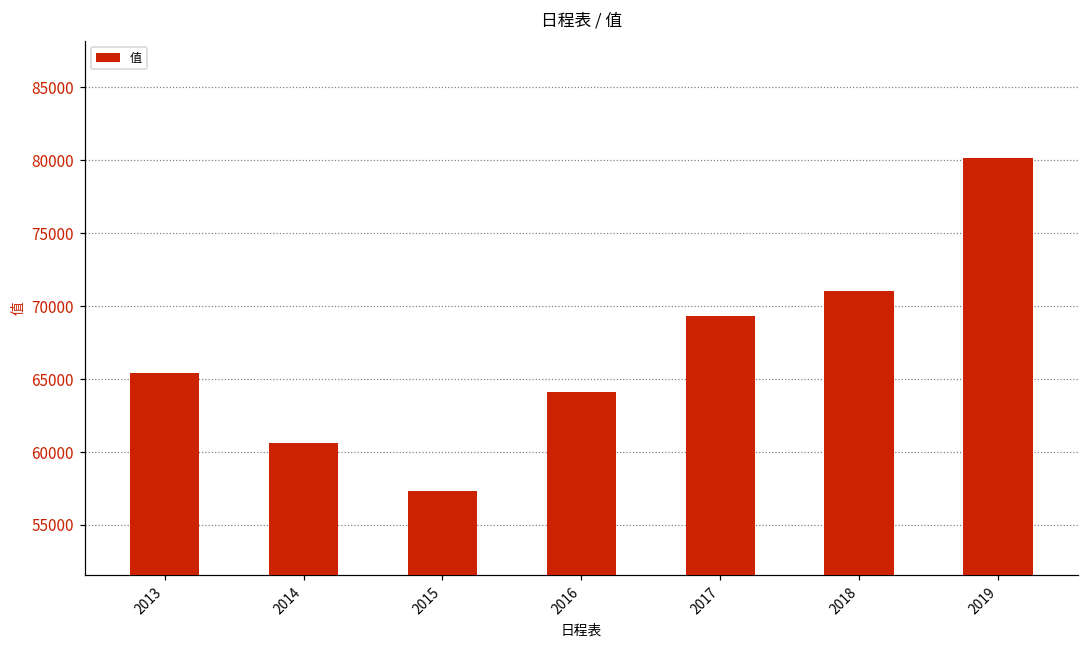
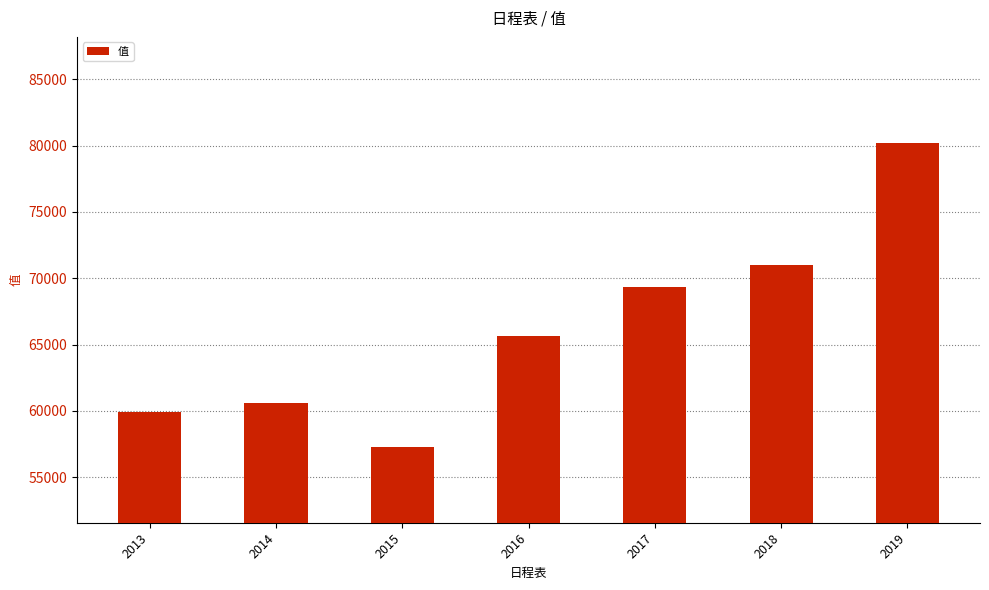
2013: 65400 -> 59900
2016: 64100 -> 65700
